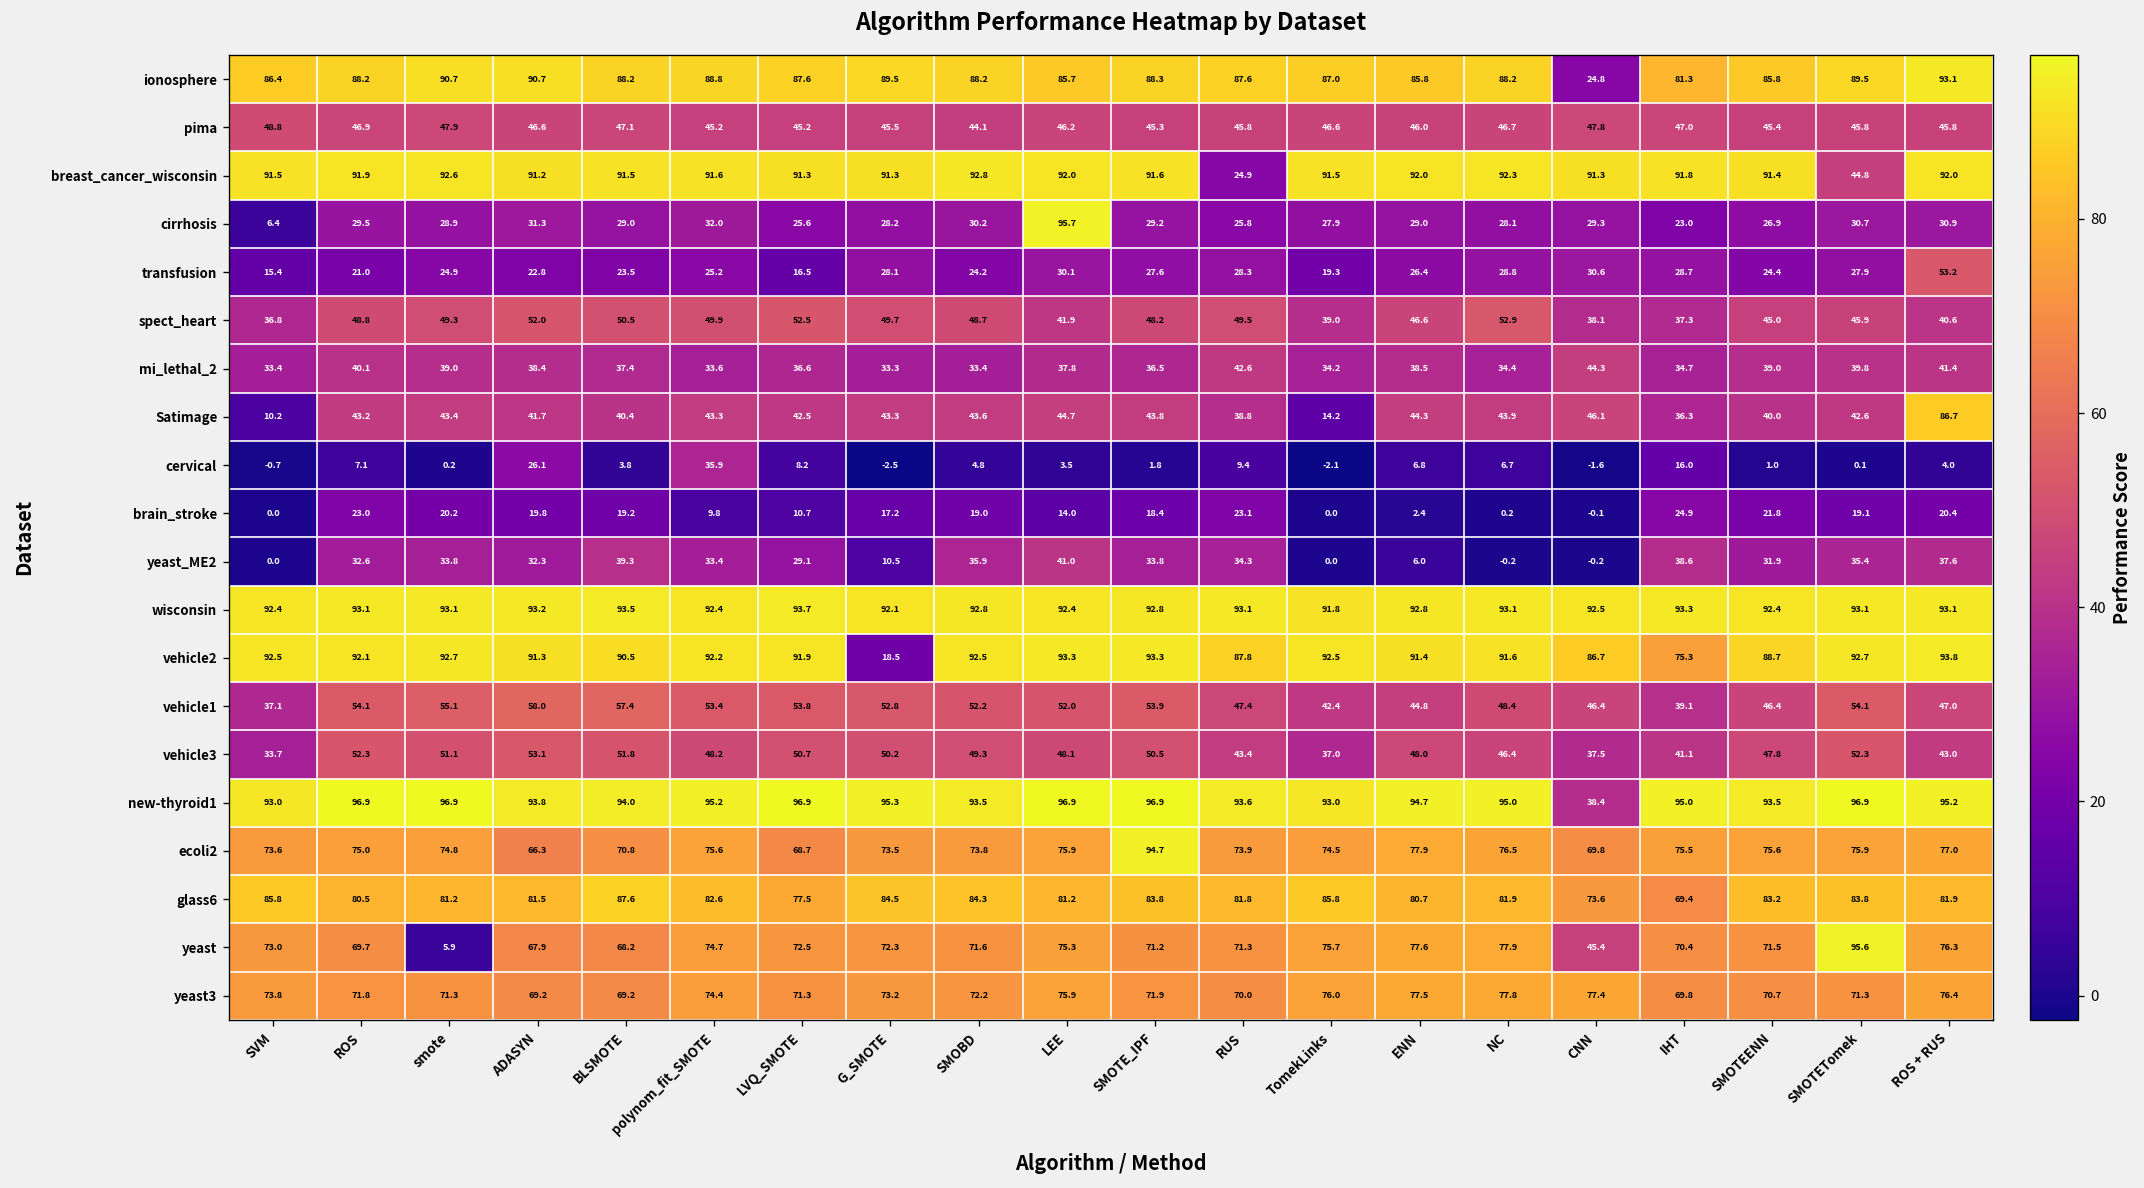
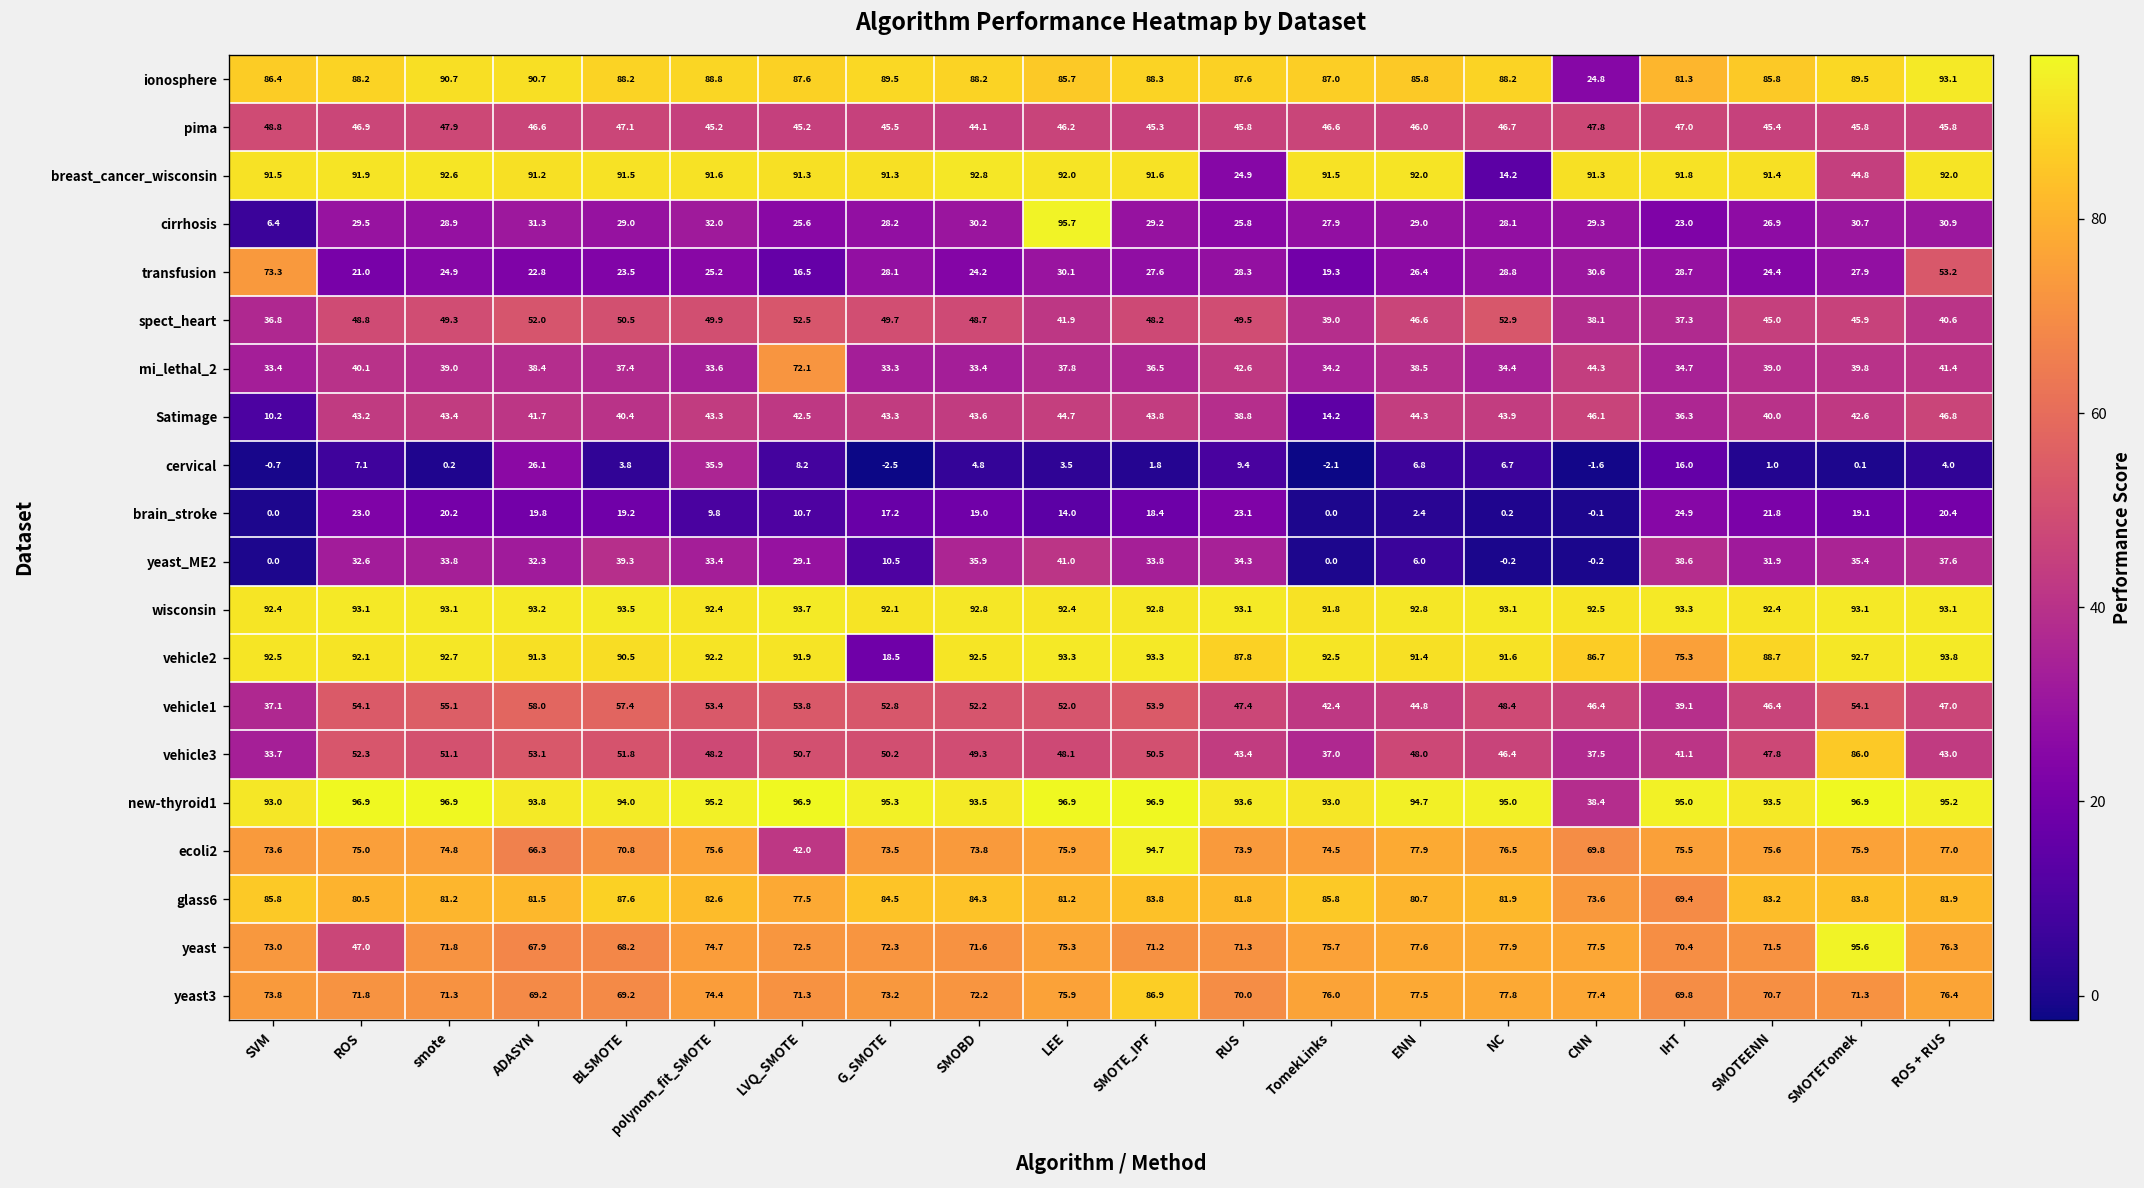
breast_cancer_wisconsin, NC: 92.3 -> 14.2
transfusion, SVM: 15.4 -> 73.3
mi_lethal_2, LVQ_SMOTE: 36.6 -> 72.1
Satimage, ROS + RUS: 86.7 -> 46.8
vehicle3, SMOTETomek: 52.3 -> 86.0
ecoli2, LVQ_SMOTE: 68.7 -> 42.0
yeast, ROS: 69.7 -> 47.0
yeast, smote: 5.9 -> 71.8
yeast, CNN: 45.4 -> 77.5
yeast3, SMOTE_IPF: 71.9 -> 86.9
